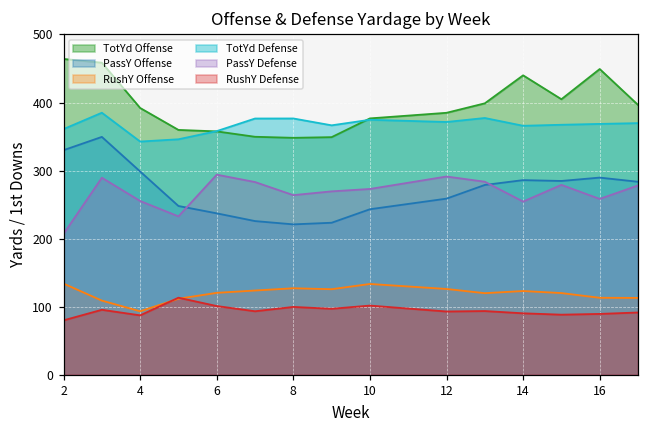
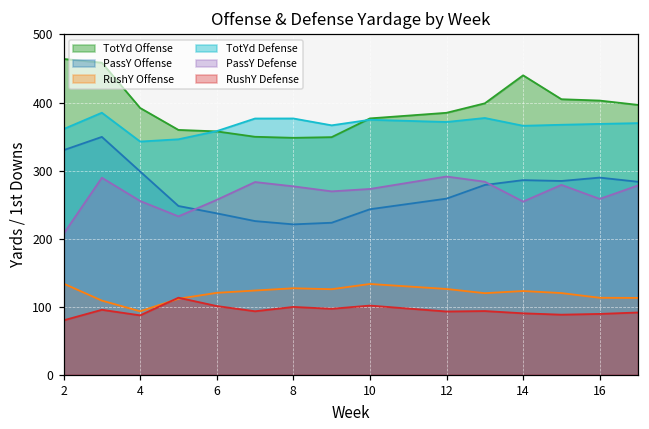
PassY Defense, 6: 290 -> 260
PassY Defense, 8: 260 -> 280
TotYd Offense, 16: 450 -> 400
